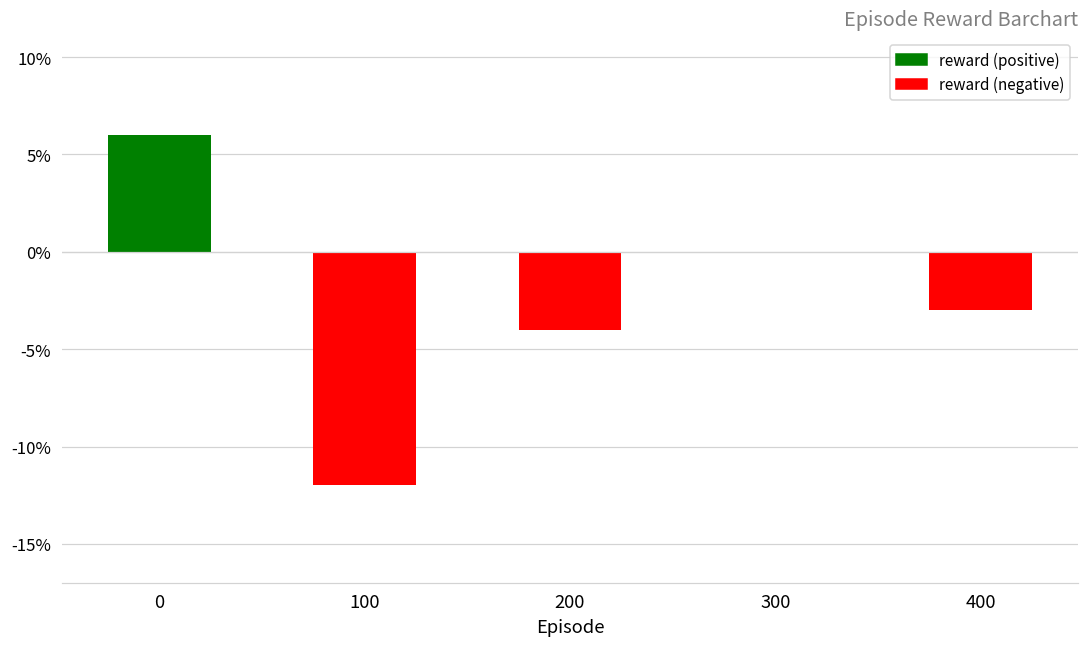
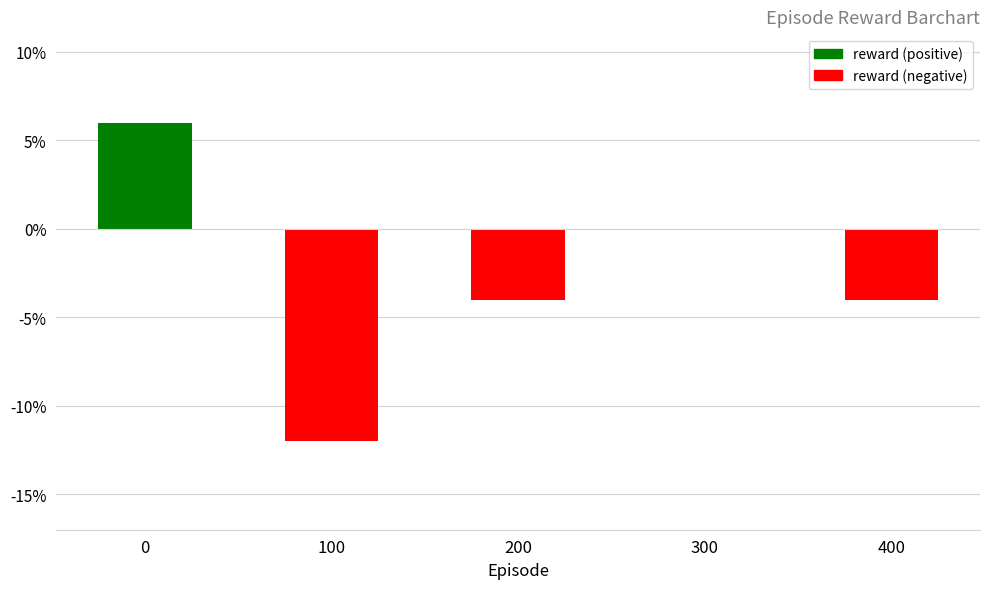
400: -3.0% -> -4.0%
